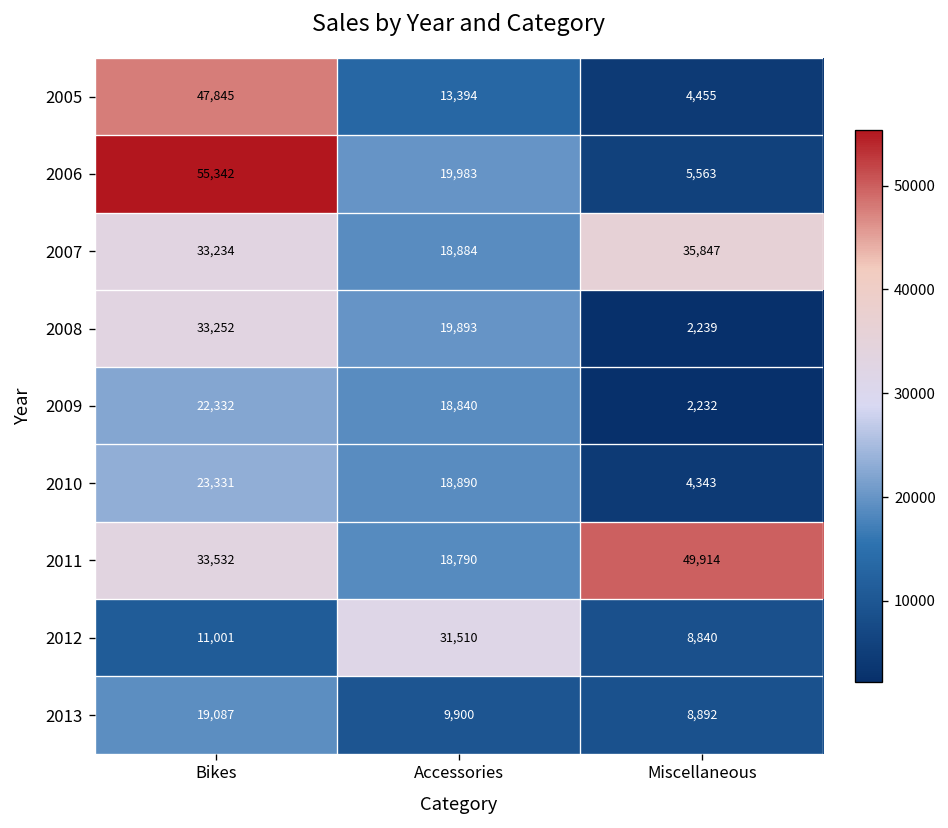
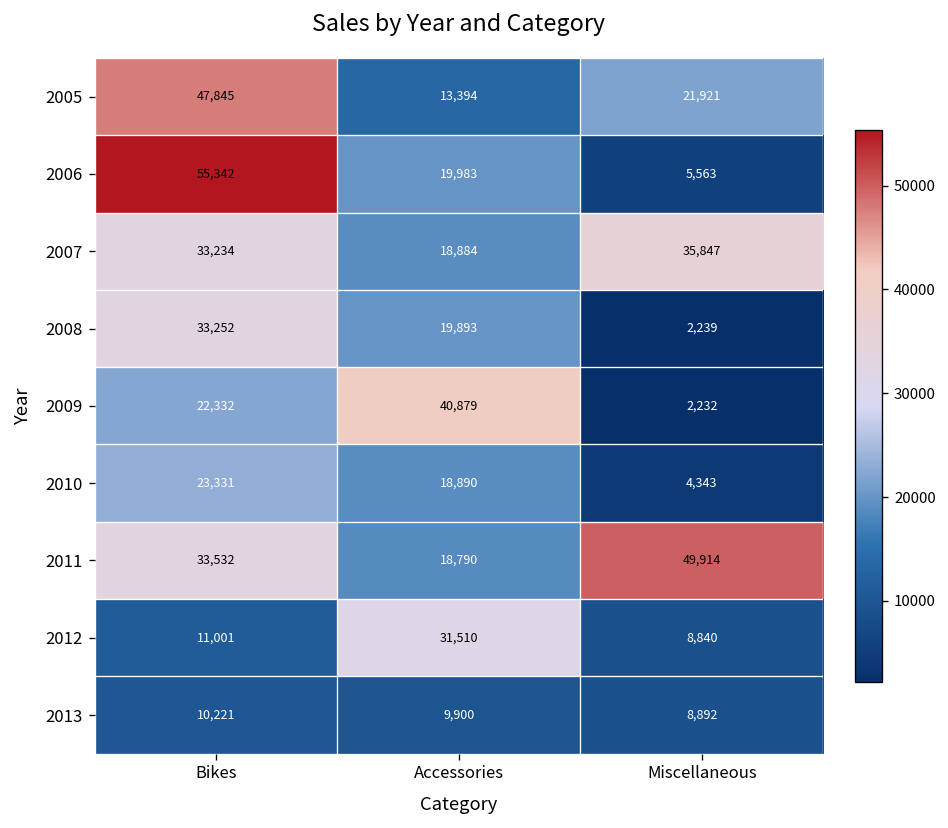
2005, Miscellaneous: 4,455 -> 21,921
2009, Accessories: 18,840 -> 40,879
2013, Bikes: 19,087 -> 10,221
